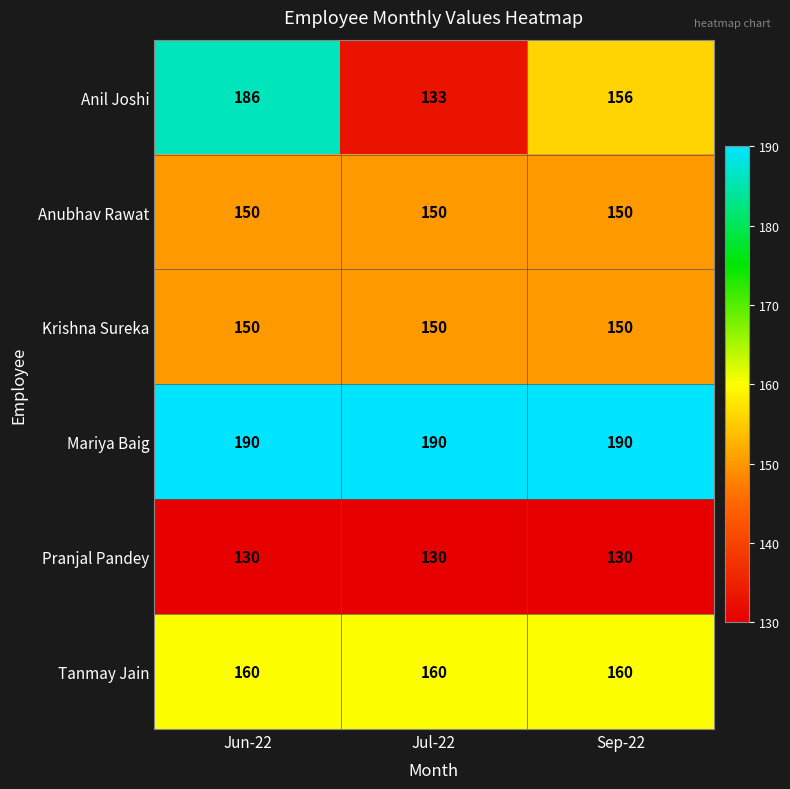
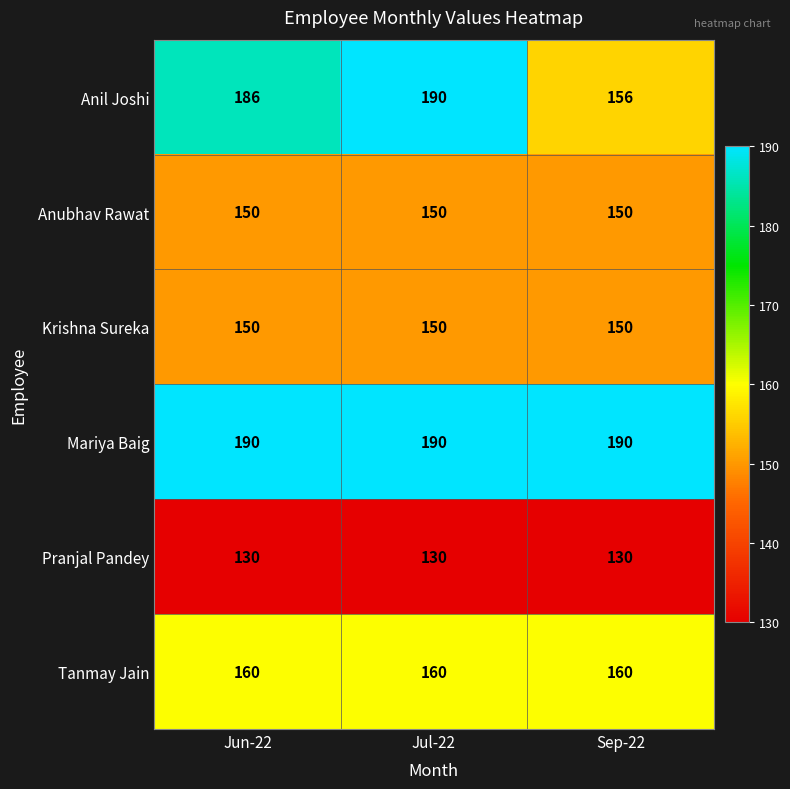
Anil Joshi, Jul-22: 133 -> 190
